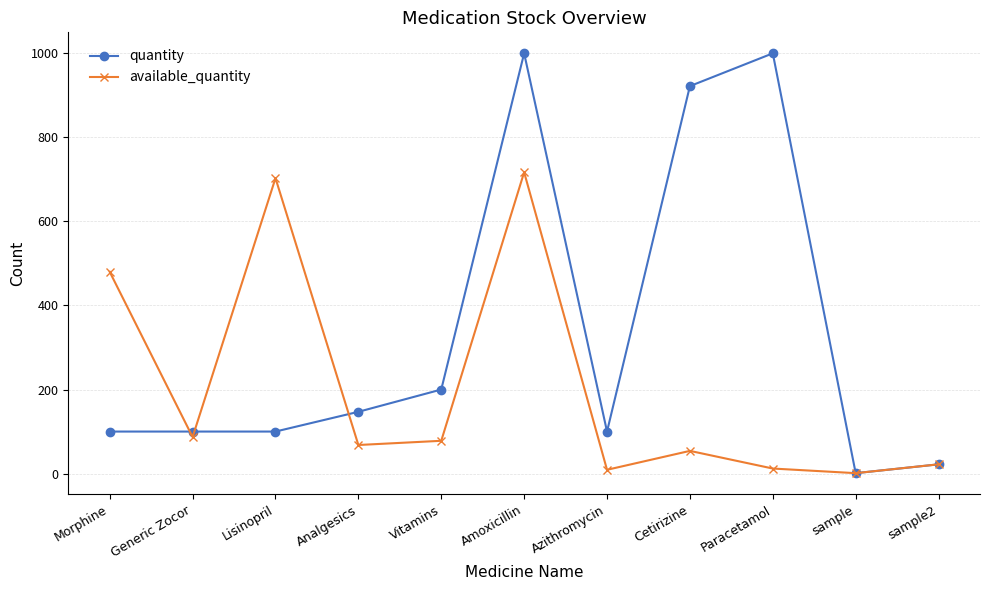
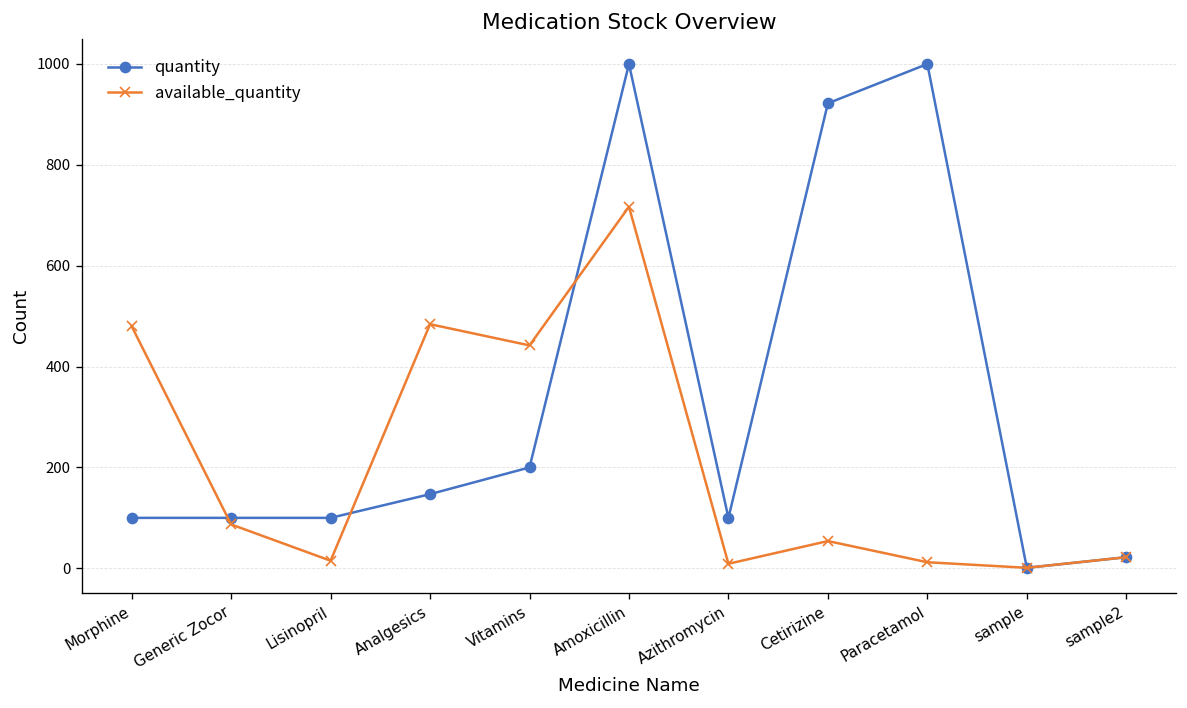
available_quantity, Lisinopril: 700 -> 20
available_quantity, Analgesics: 70 -> 480
available_quantity, Vitamins: 80 -> 440
